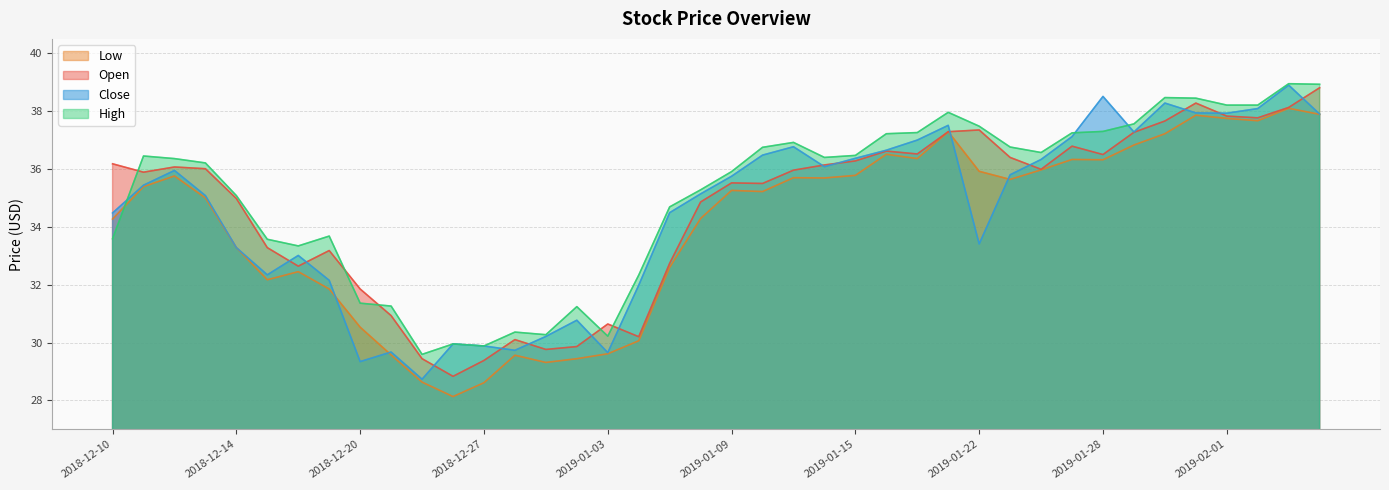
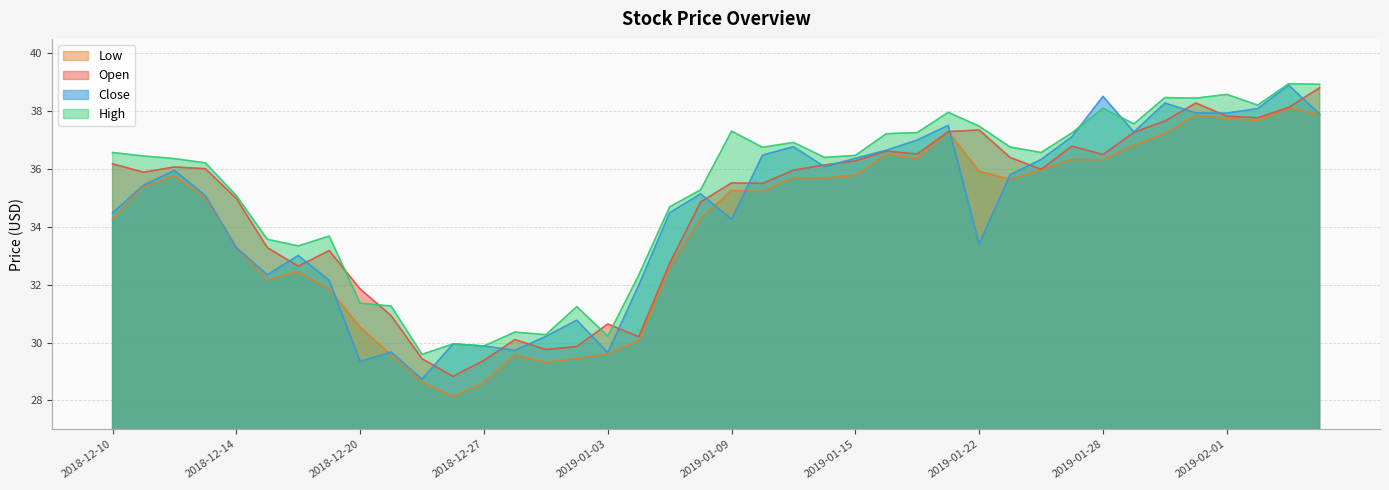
High, 2018-12-10: 33.6 -> 36.6
Close, 2019-01-09: 35.8 -> 34.3
High, 2019-01-09: 35.9 -> 37.3
High, 2019-01-28: 37.3 -> 38.1
High, 2019-02-01: 38.2 -> 38.6
